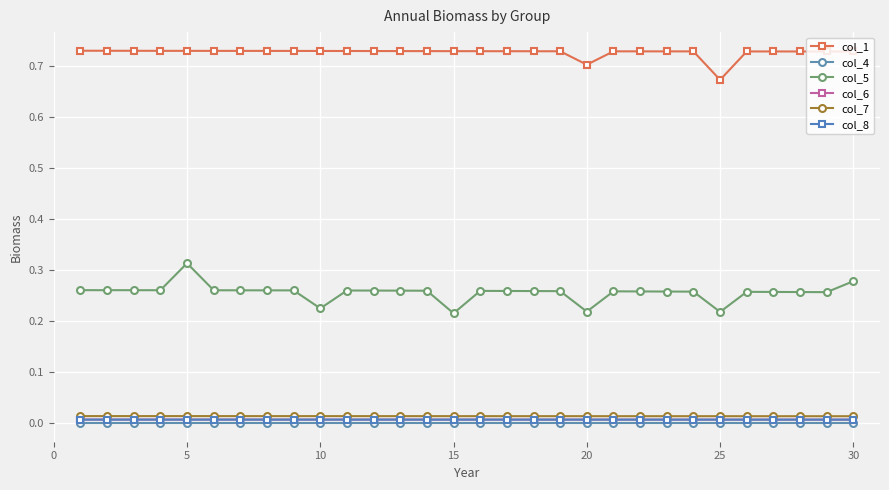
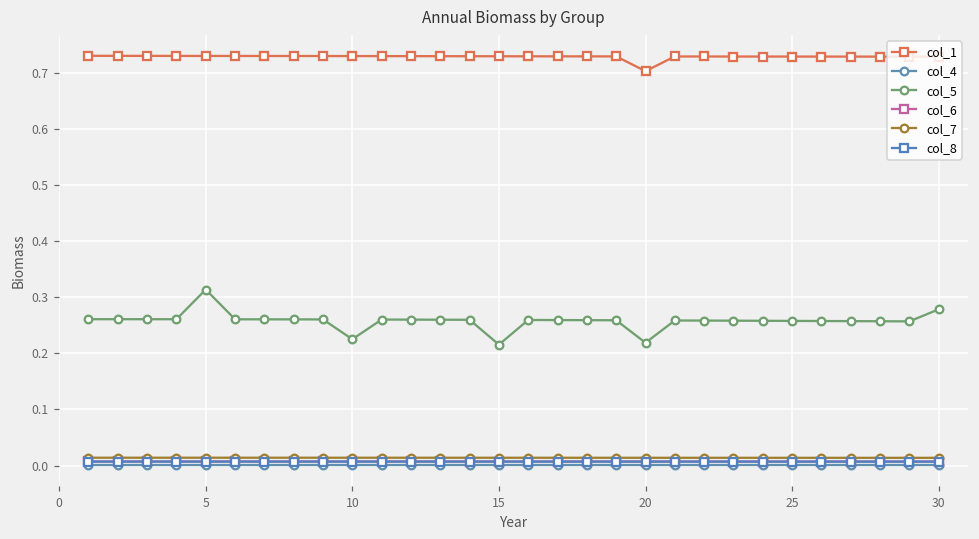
col_1, 25: 0.67 -> 0.73
col_5, 25: 0.22 -> 0.26
